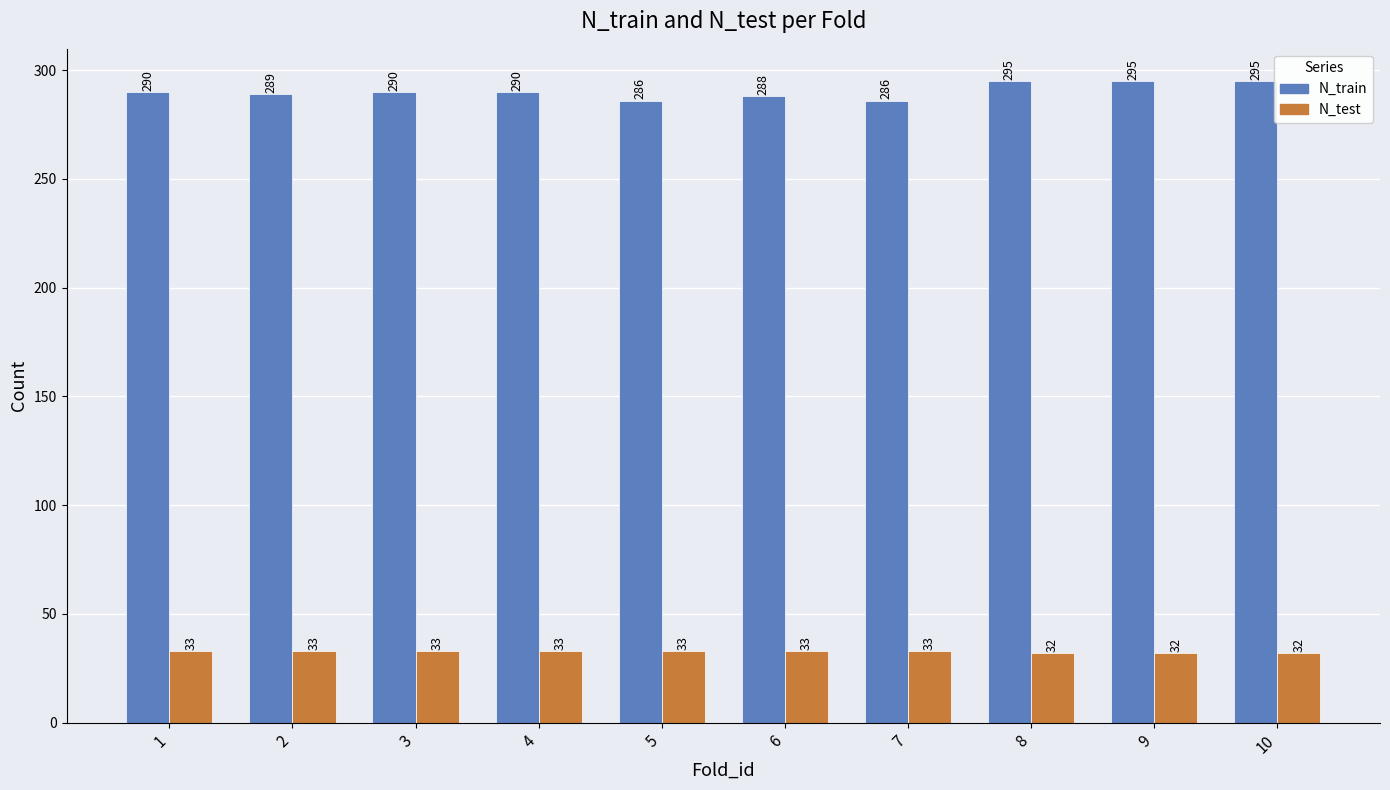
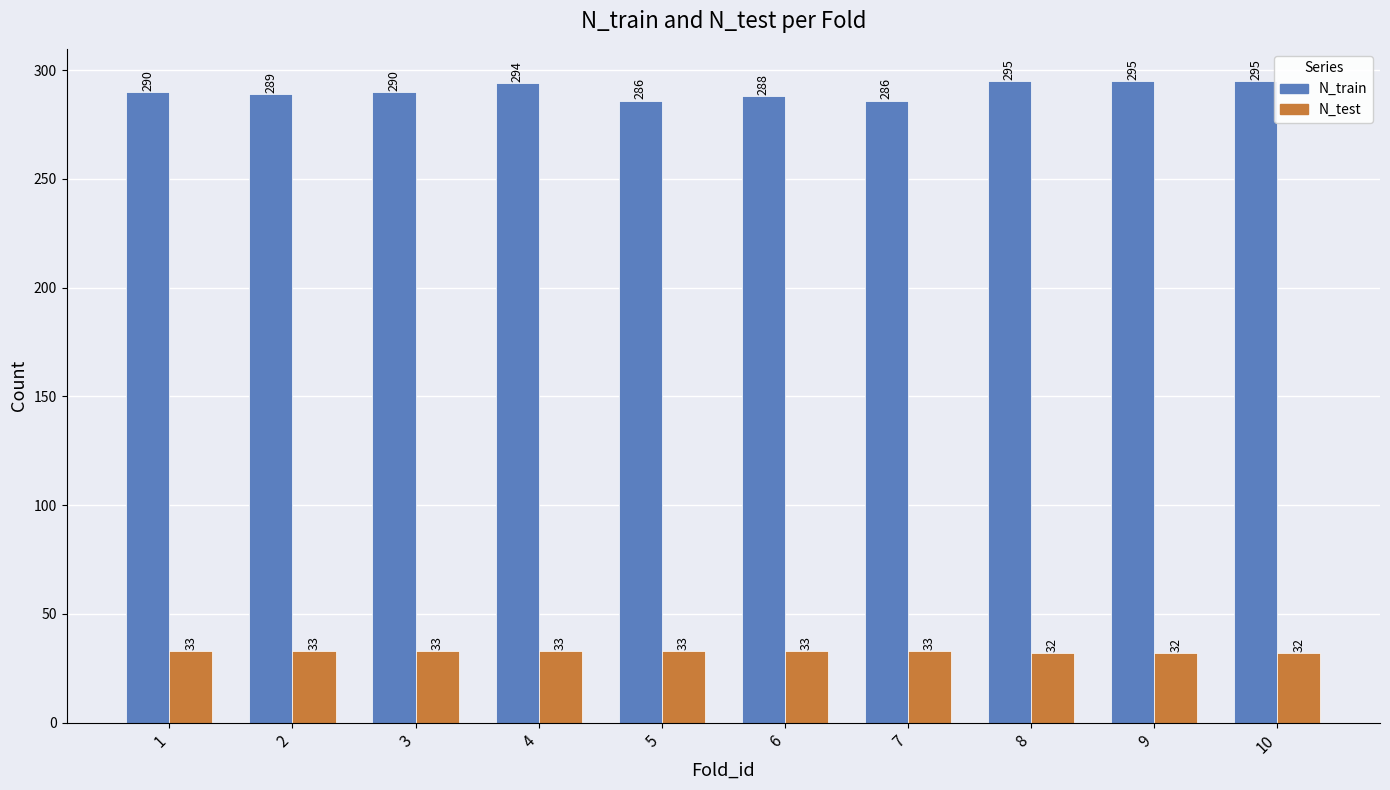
N_train, 4: 290 -> 294
